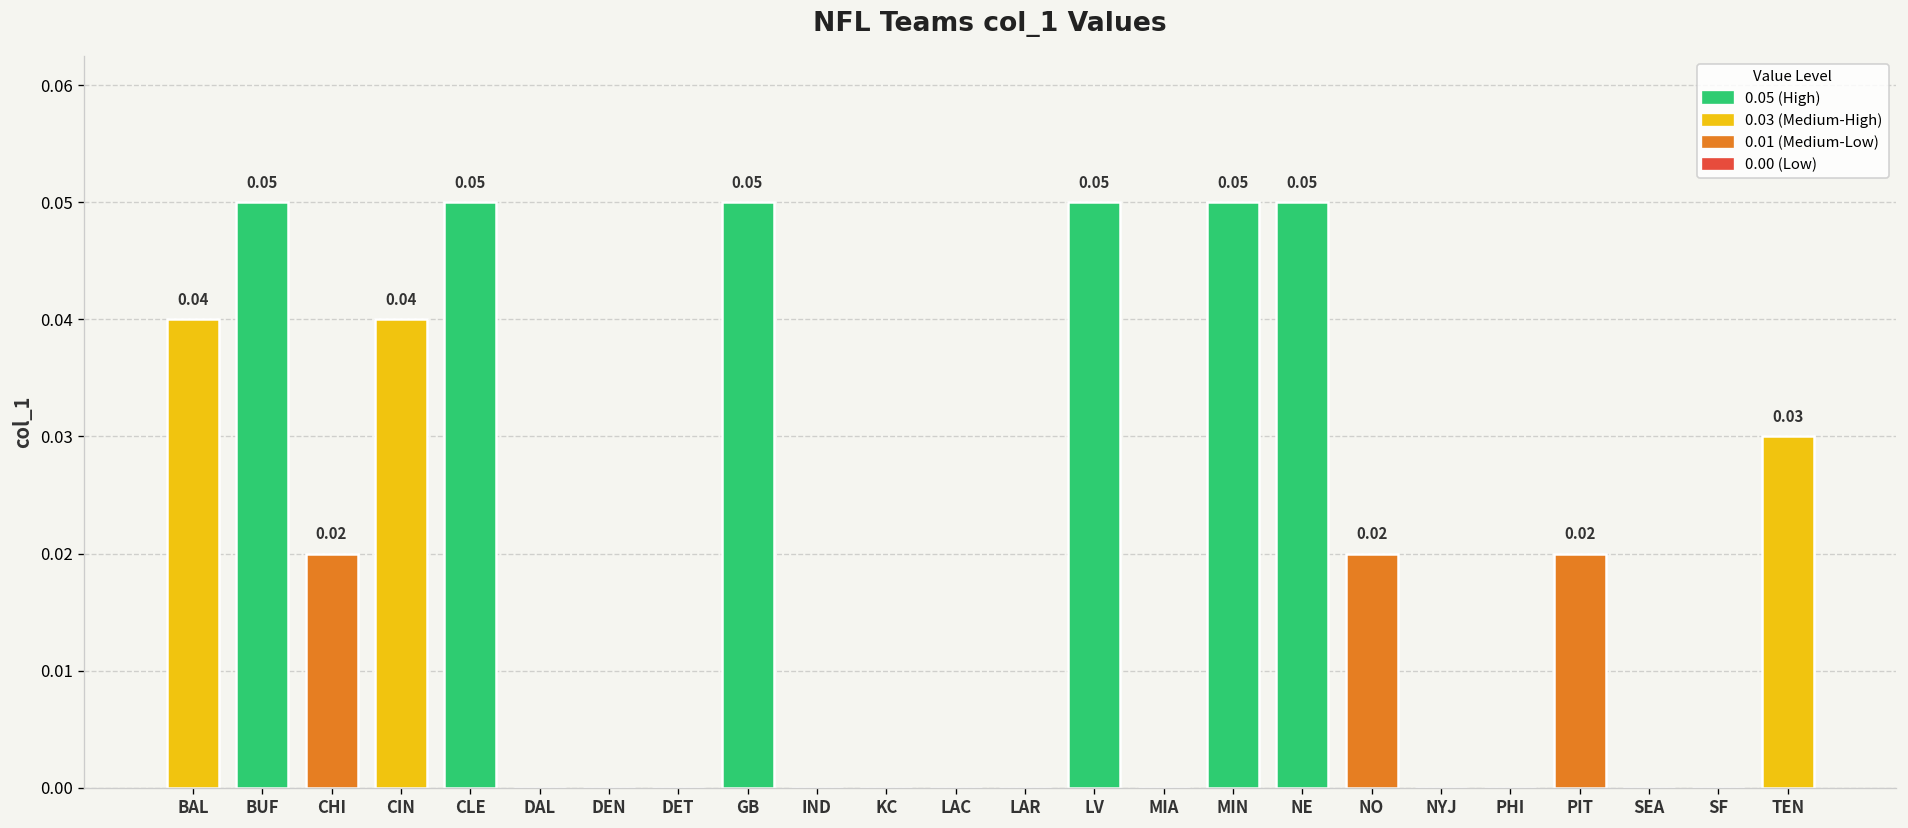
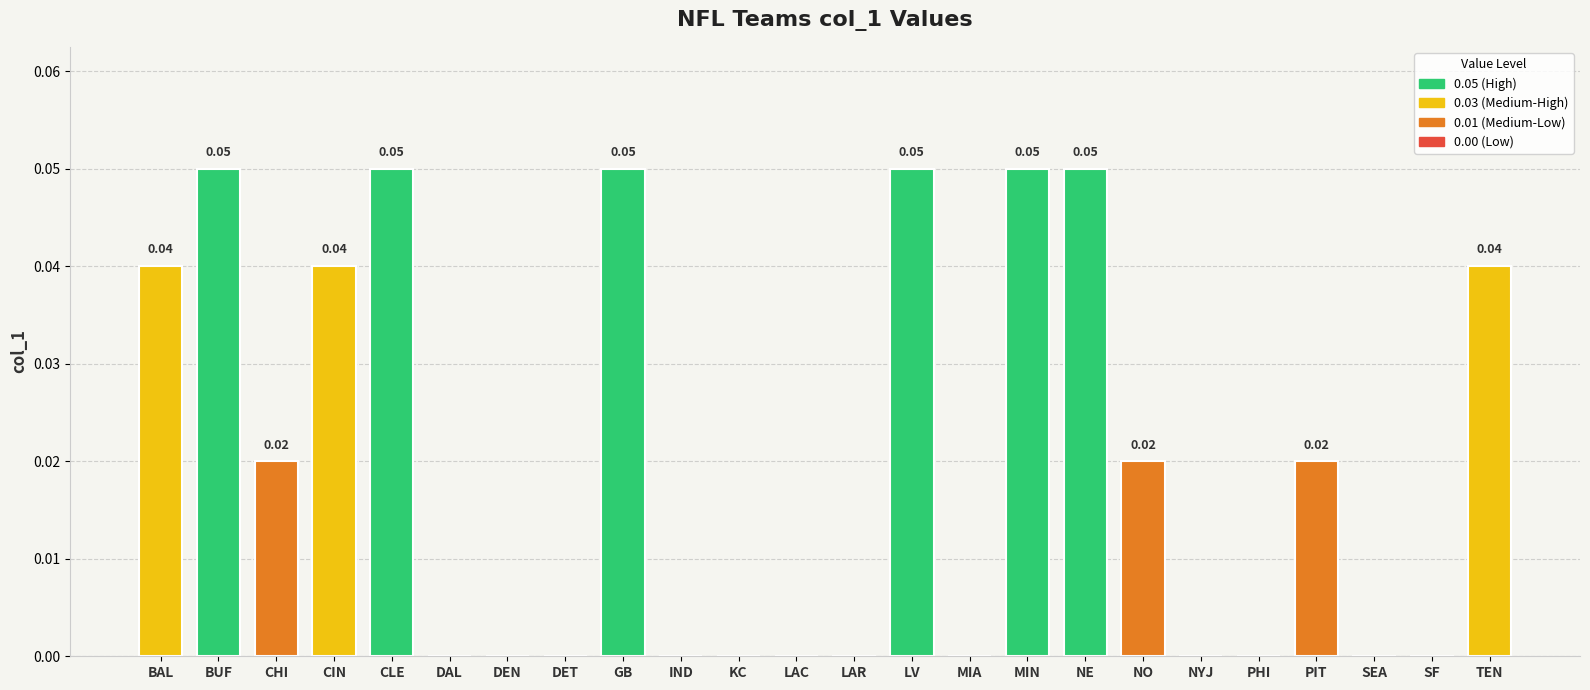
TEN: 0.03 -> 0.04
